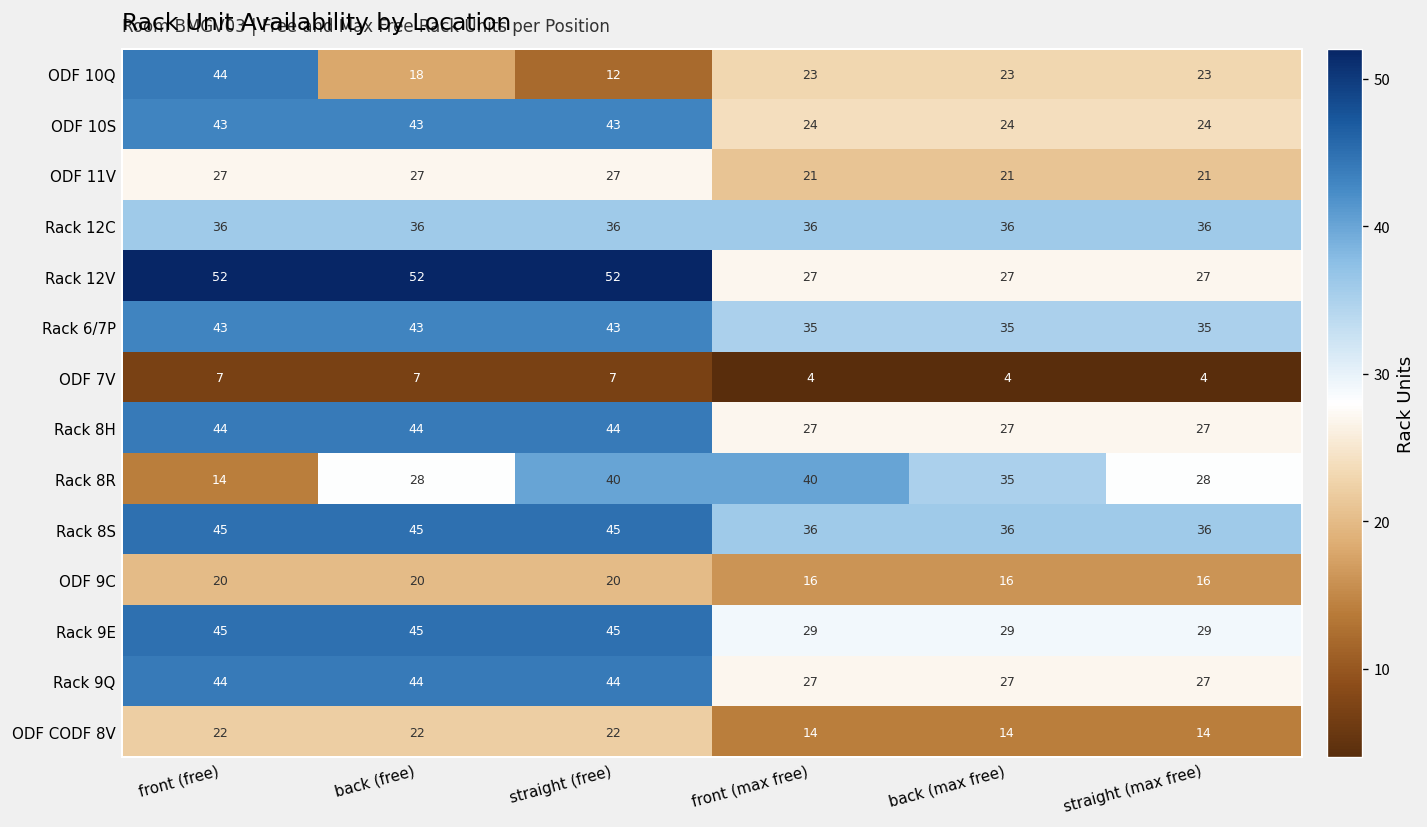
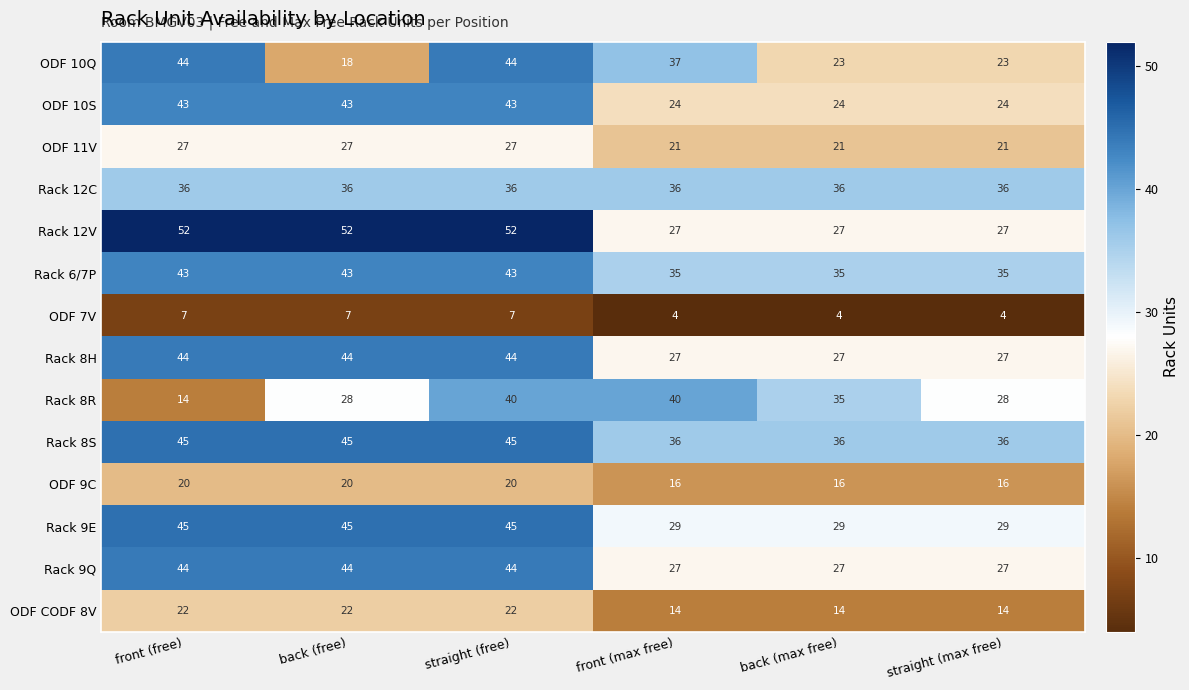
ODF 10Q, straight (free): 12 -> 44
ODF 10Q, front (max free): 23 -> 37
